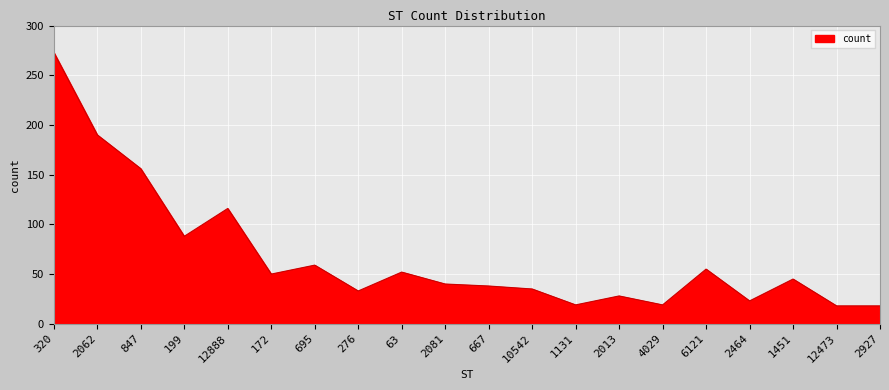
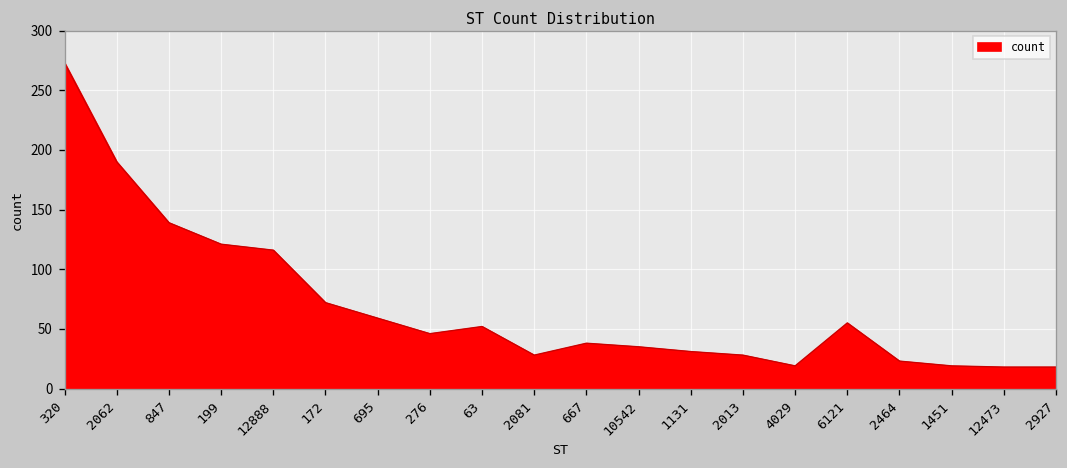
847: 160 -> 140
199: 90 -> 120
172: 50 -> 70
276: 30 -> 50
2081: 40 -> 30
1131: 20 -> 30
1451: 50 -> 20
